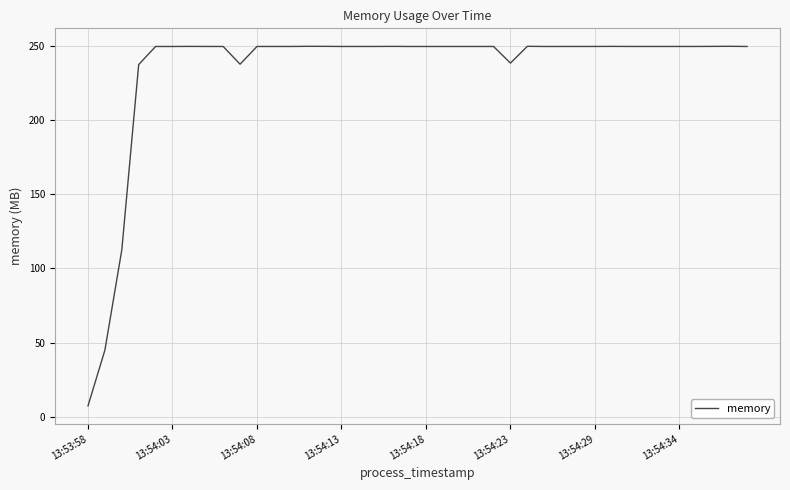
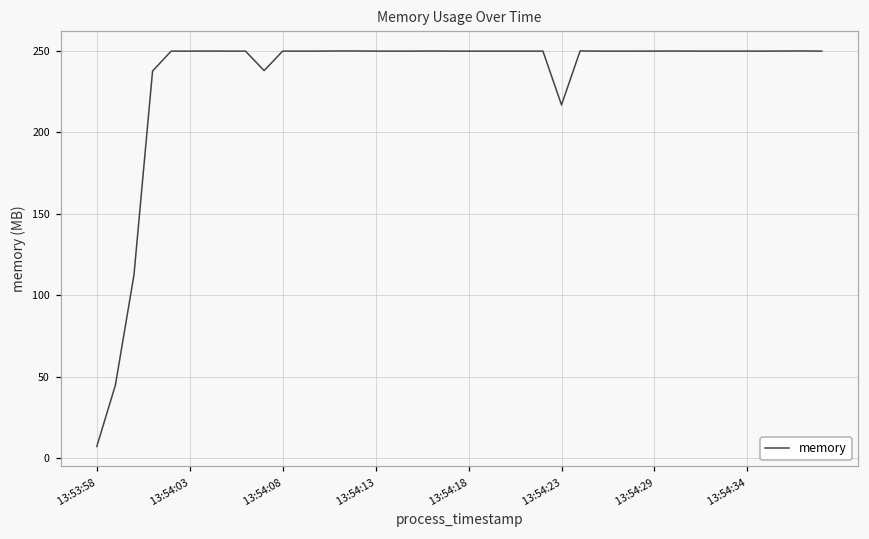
13:54:23: 239 -> 217
